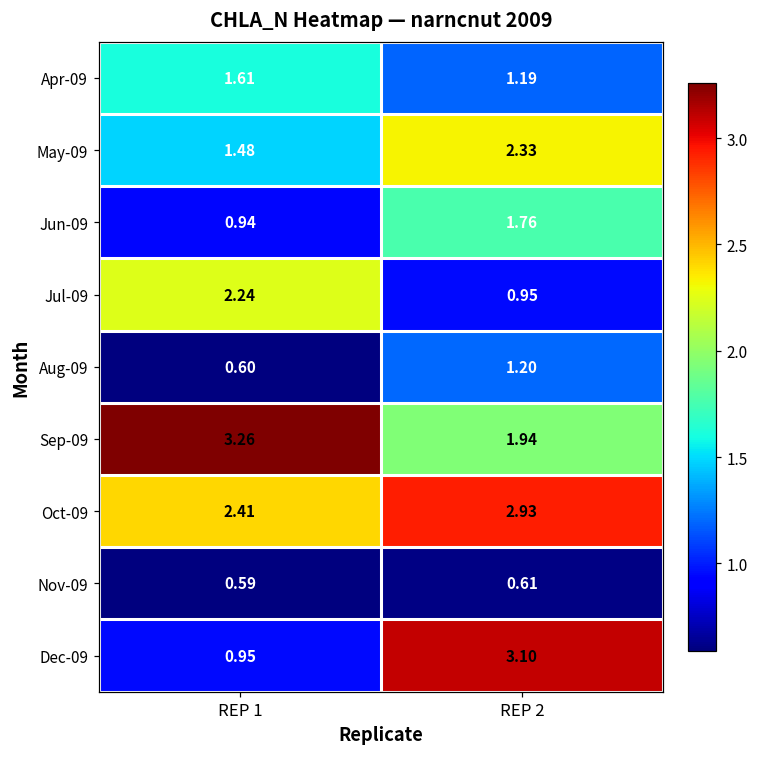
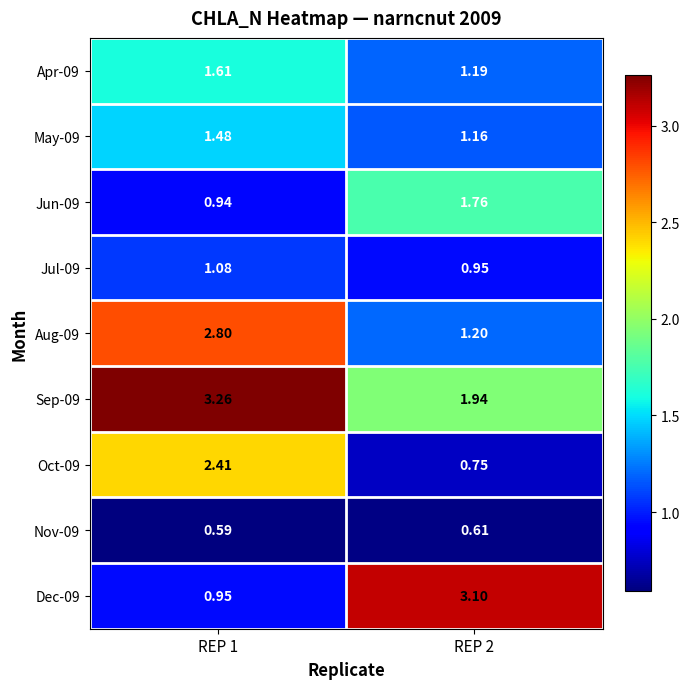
May-09, REP 2: 2.33 -> 1.16
Jul-09, REP 1: 2.24 -> 1.08
Aug-09, REP 1: 0.60 -> 2.80
Oct-09, REP 2: 2.93 -> 0.75
